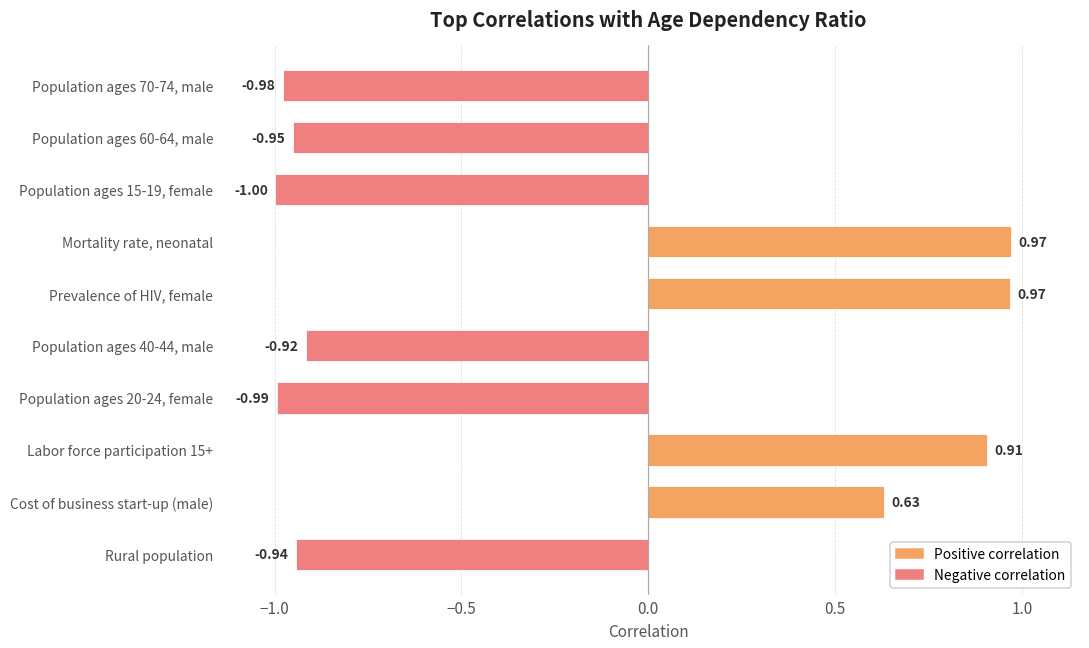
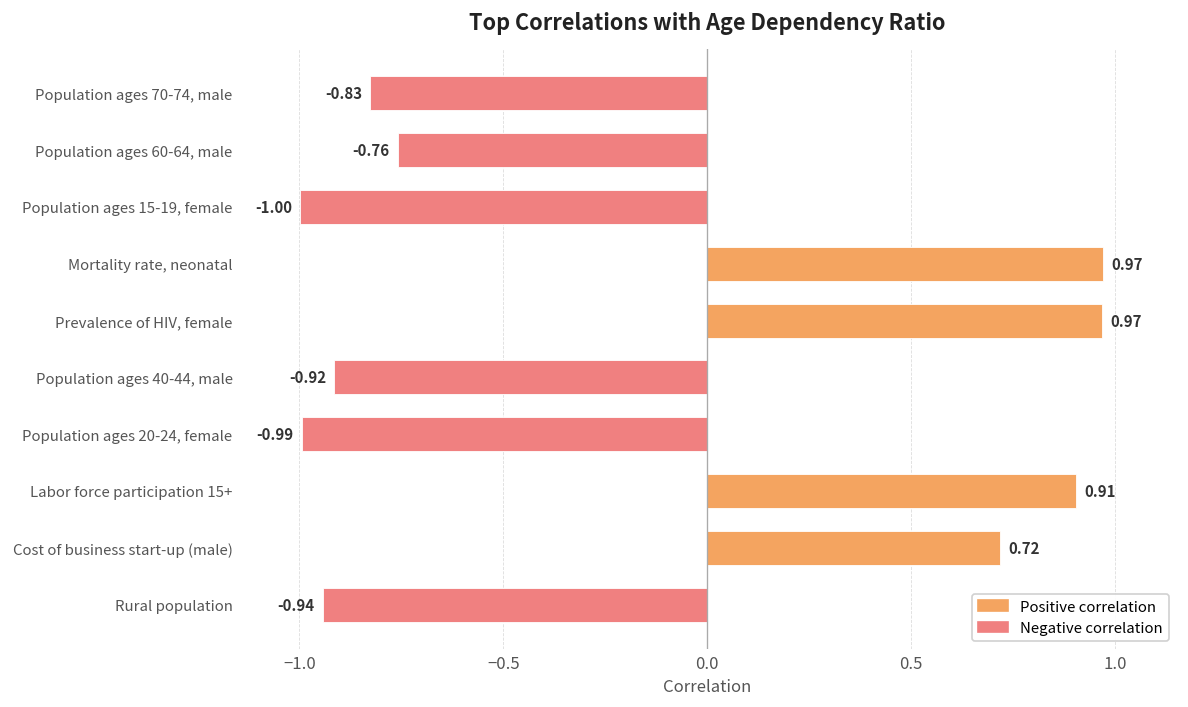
Population ages 70-74, male: -0.98 -> -0.83
Population ages 60-64, male: -0.95 -> -0.76
Cost of business start-up (male): 0.63 -> 0.72
